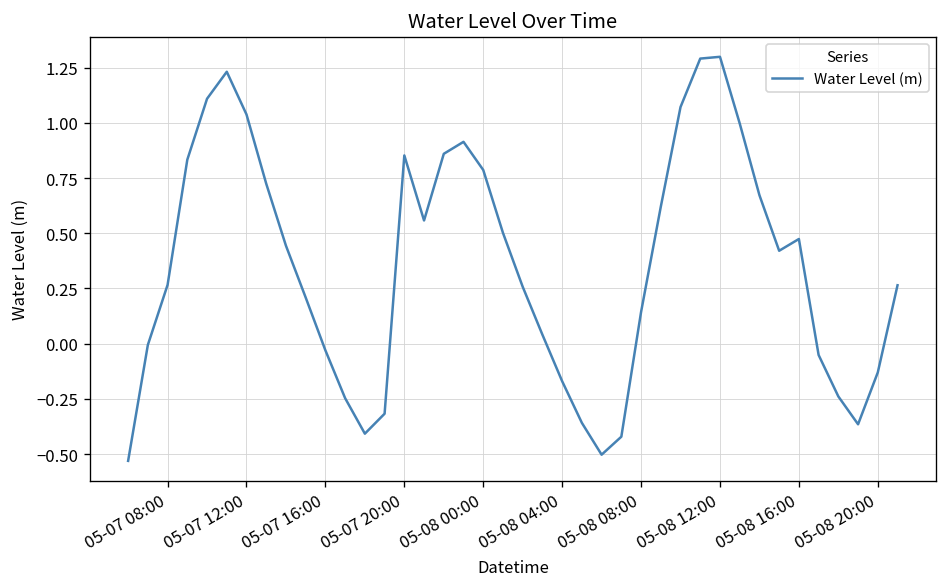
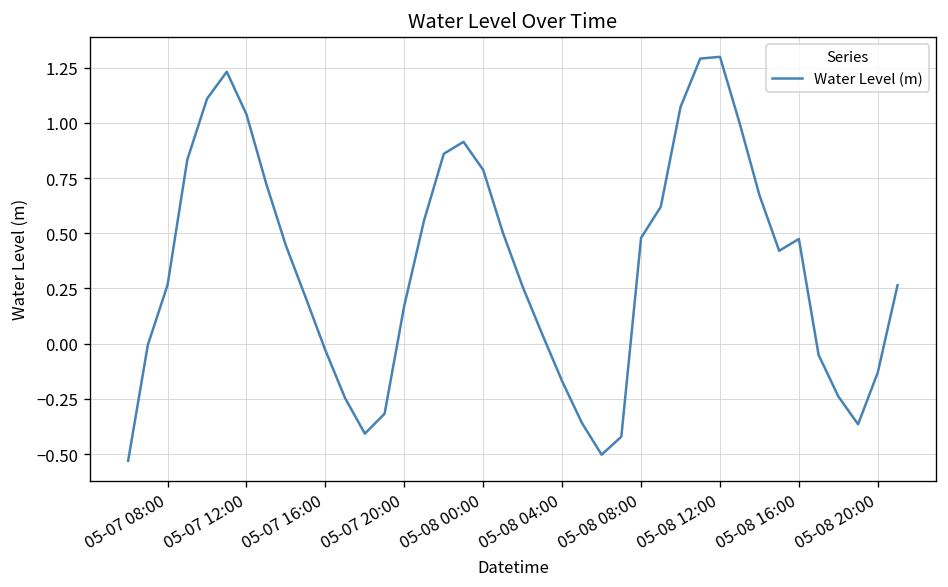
05-07 20:00: 0.85 -> 0.17
05-08 08:00: 0.14 -> 0.48
